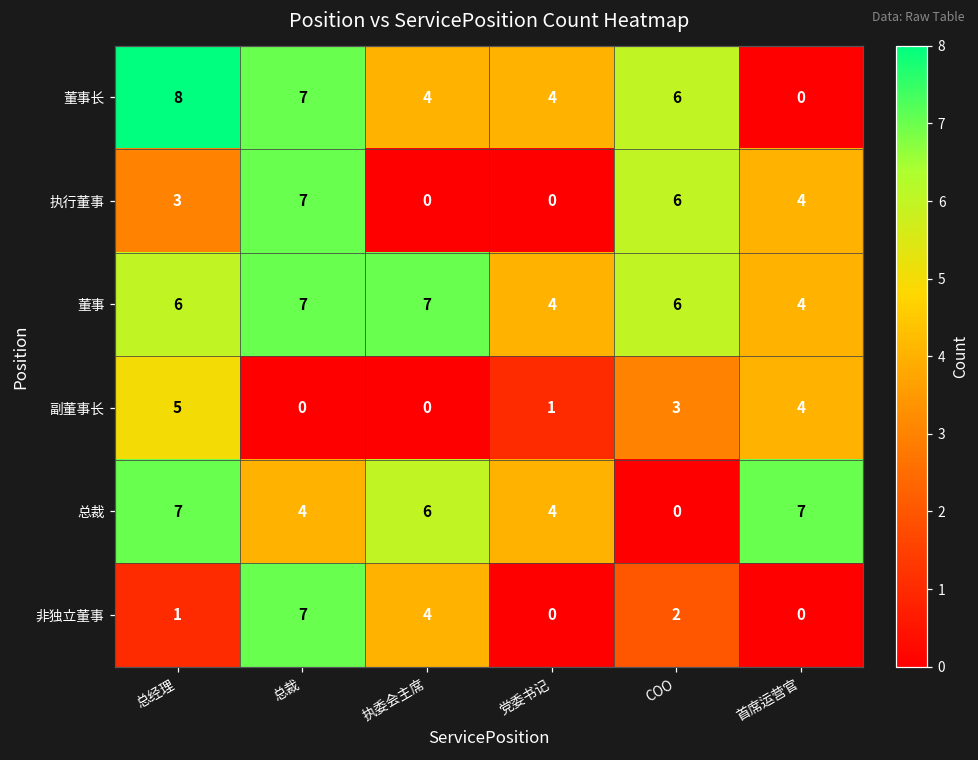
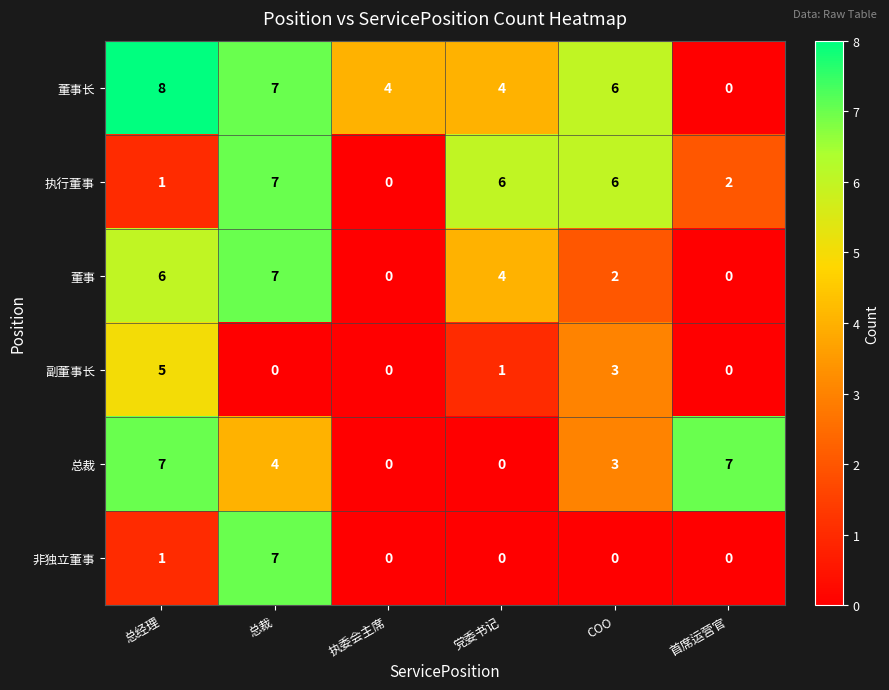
执行董事, 总经理: 3 -> 1
执行董事, 党委书记: 0 -> 6
执行董事, 首席运营官: 4 -> 2
董事, 执委会主席: 7 -> 0
董事, COO: 6 -> 2
董事, 首席运营官: 4 -> 0
副董事长, 首席运营官: 4 -> 0
总裁, 执委会主席: 6 -> 0
总裁, 党委书记: 4 -> 0
总裁, COO: 0 -> 3
非独立董事, 执委会主席: 4 -> 0
非独立董事, COO: 2 -> 0
